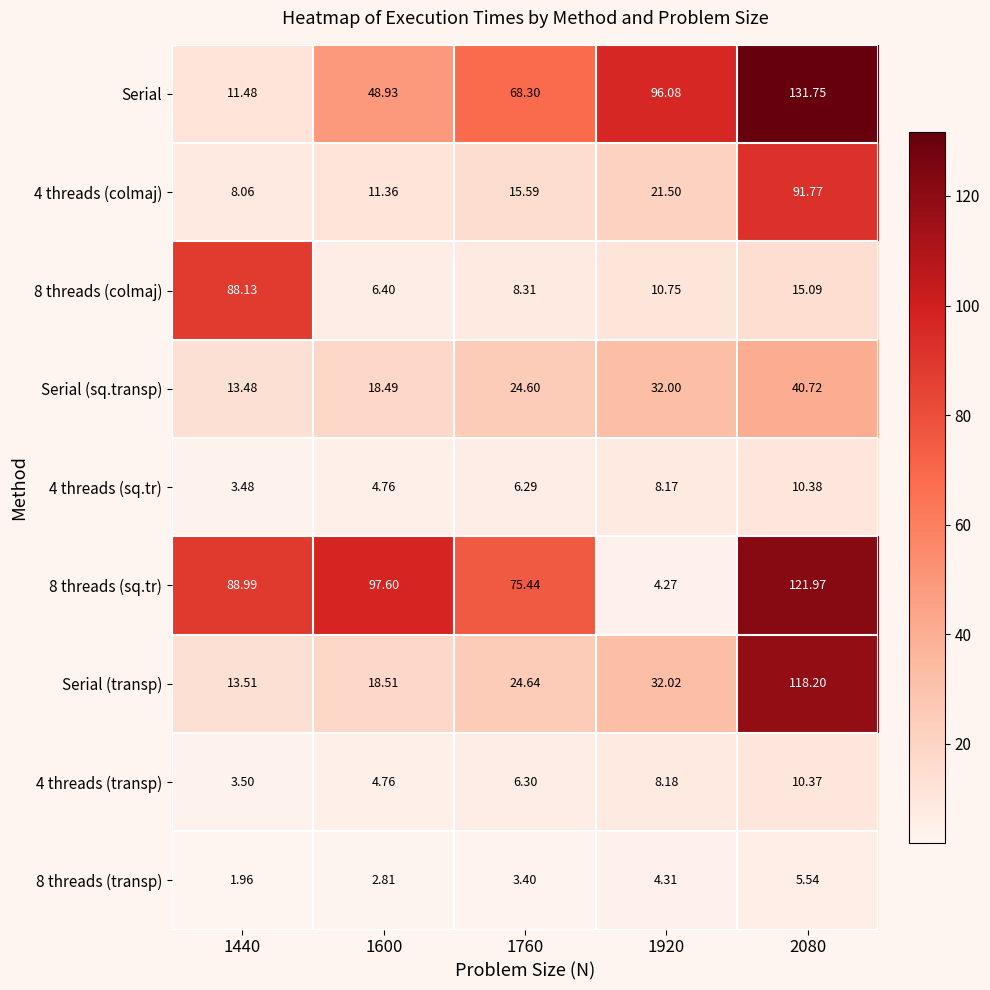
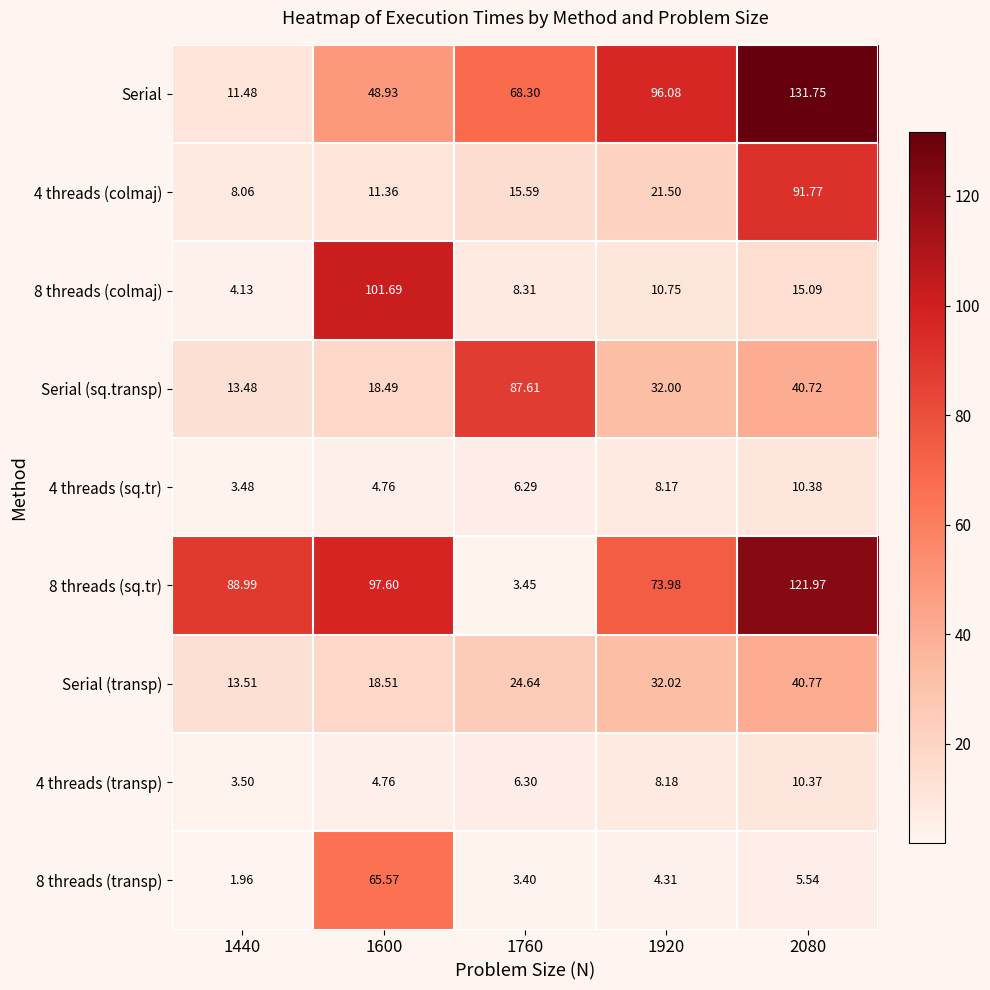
8 threads (colmaj), 1440: 88.13 -> 4.13
8 threads (colmaj), 1600: 6.40 -> 101.69
Serial (sq.transp), 1760: 24.60 -> 87.61
8 threads (sq.tr), 1760: 75.44 -> 3.45
8 threads (sq.tr), 1920: 4.27 -> 73.98
Serial (transp), 2080: 118.20 -> 40.77
8 threads (transp), 1600: 2.81 -> 65.57
